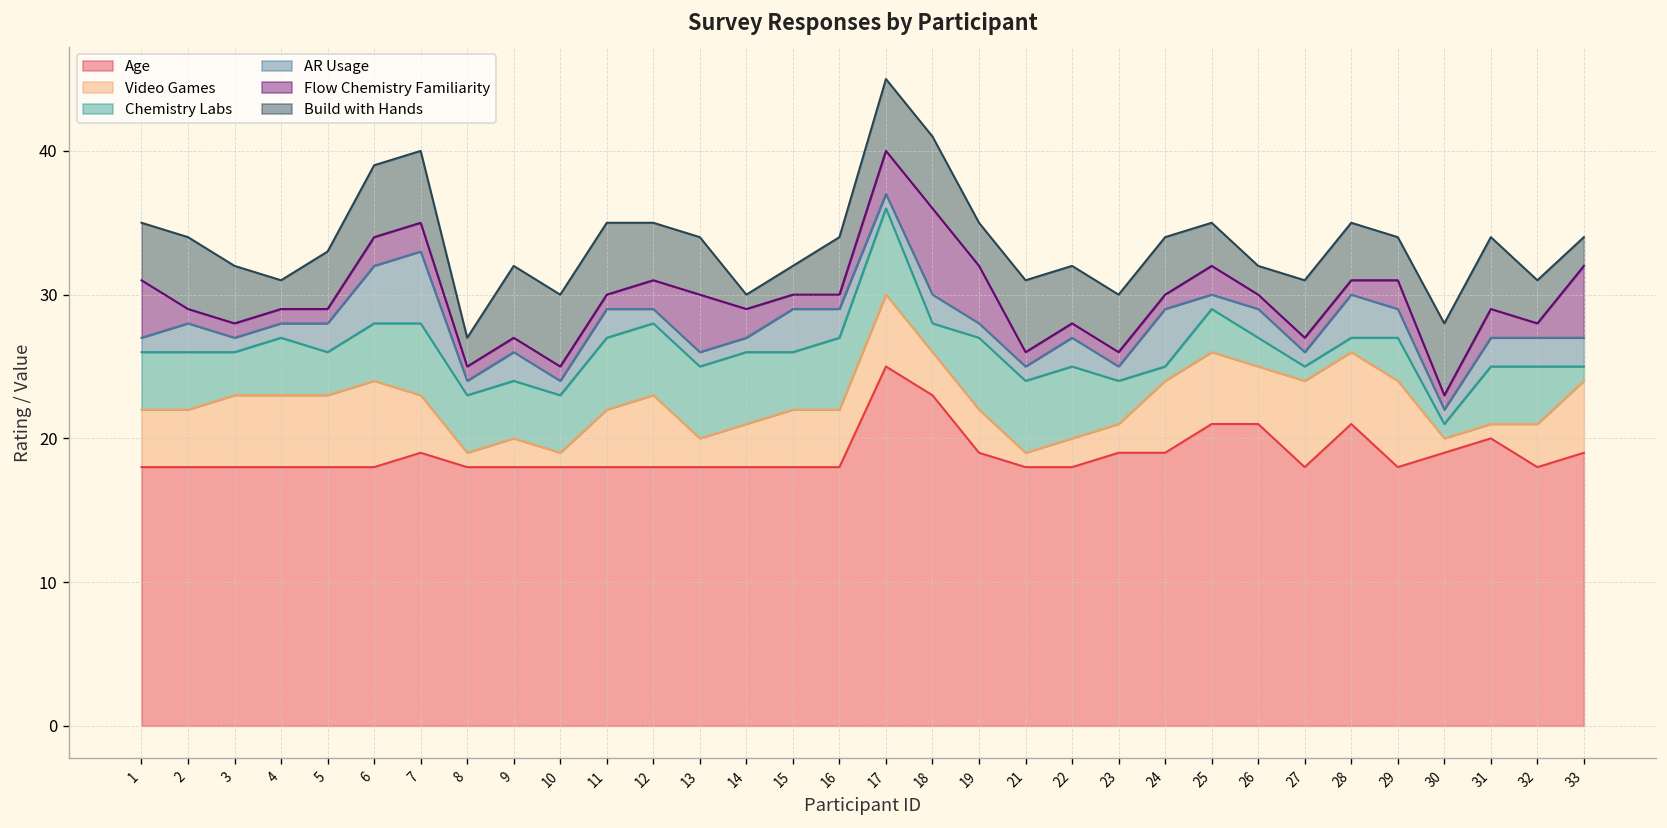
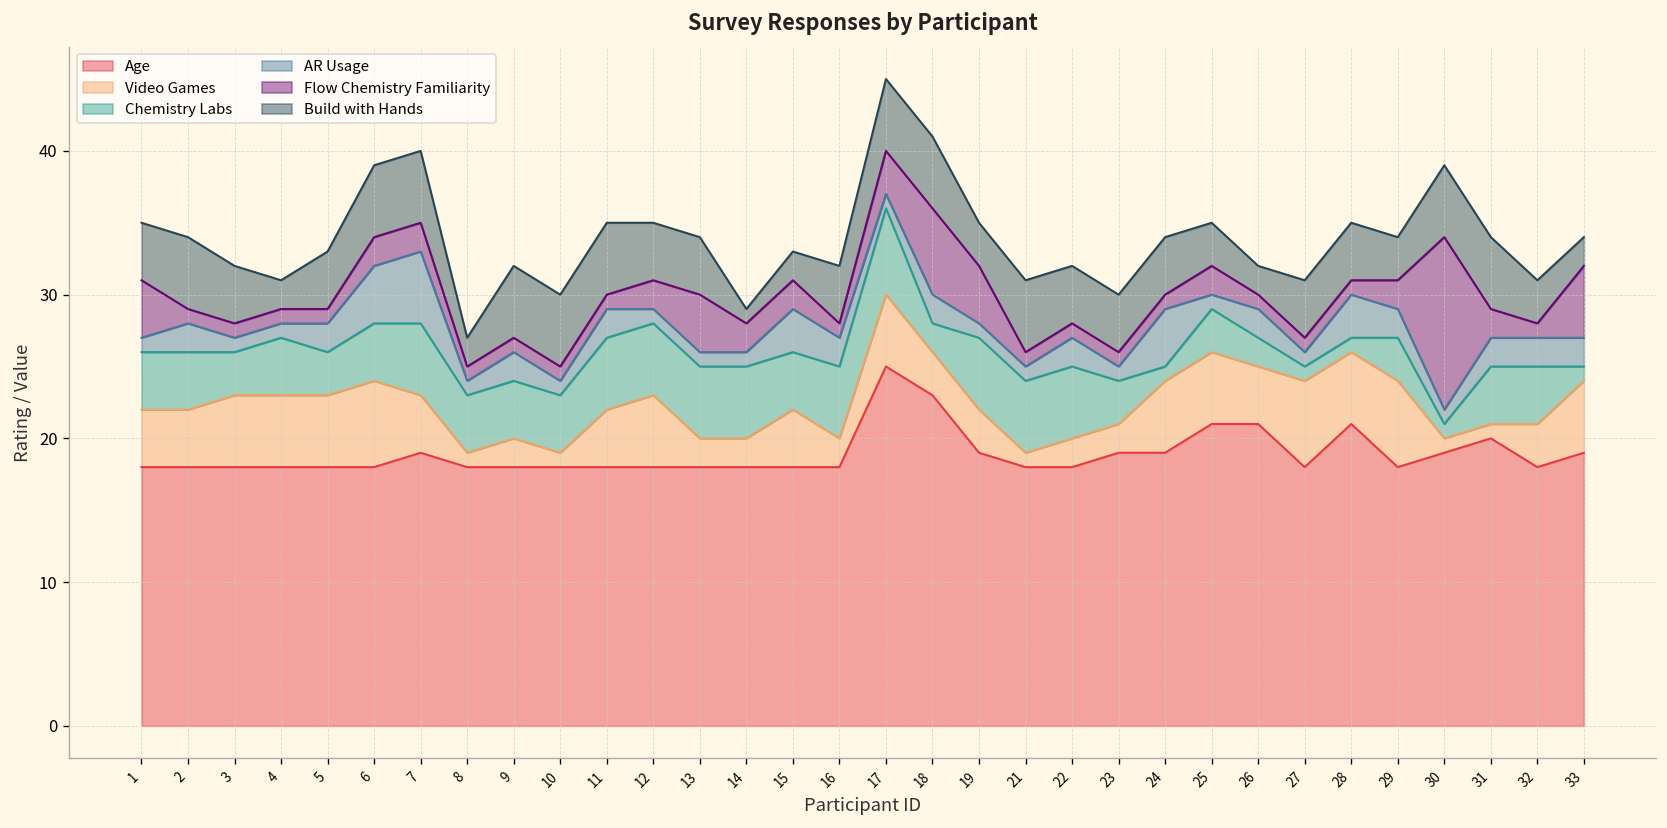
Video Games, 14: 3 -> 2
Flow Chemistry Familiarity, 15: 1 -> 2
Video Games, 16: 4 -> 2
Flow Chemistry Familiarity, 30: 1 -> 12
